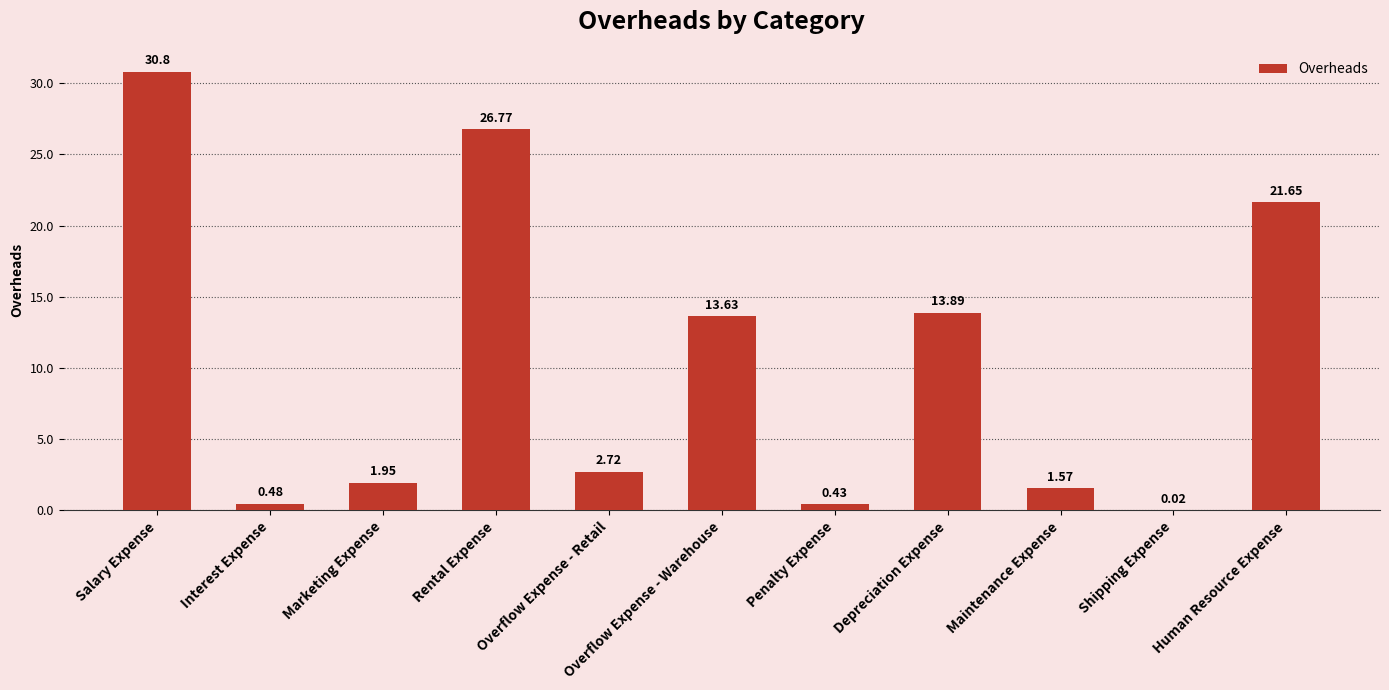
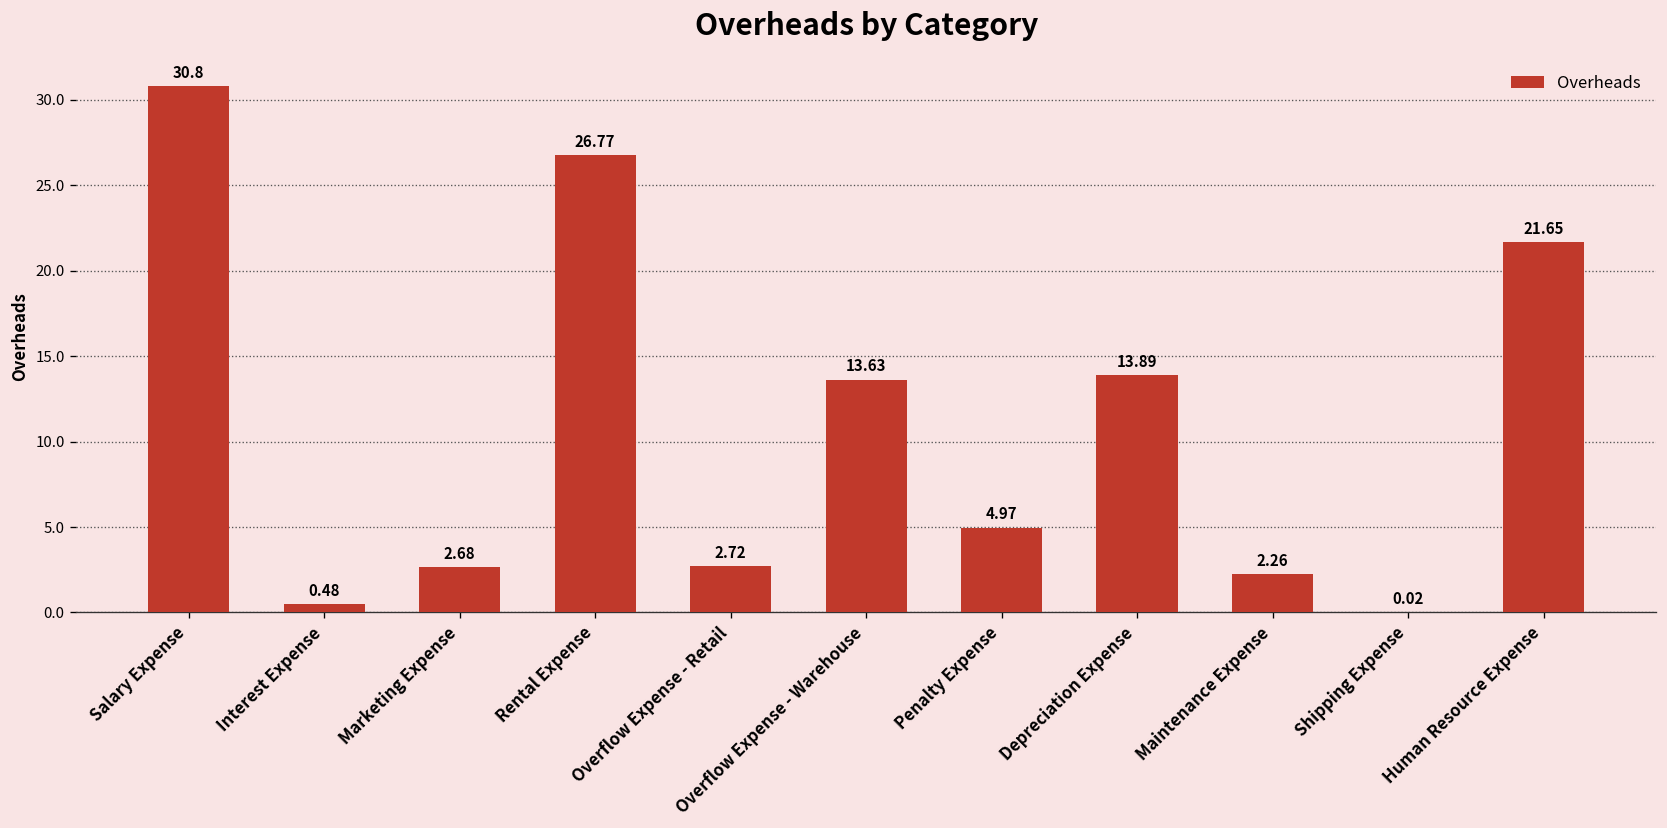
Marketing Expense: 1.95 -> 2.68
Penalty Expense: 0.43 -> 4.97
Maintenance Expense: 1.57 -> 2.26
